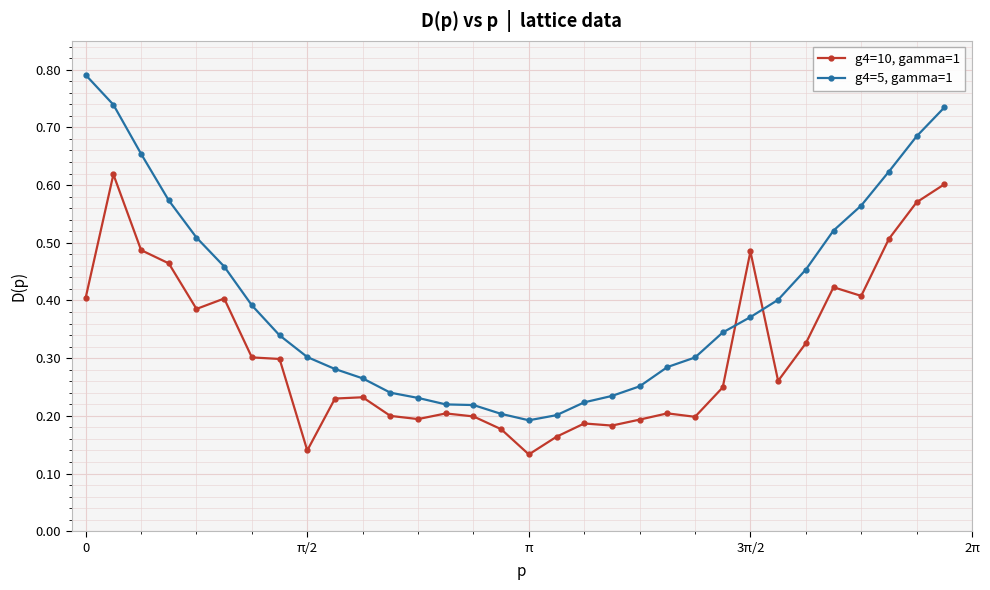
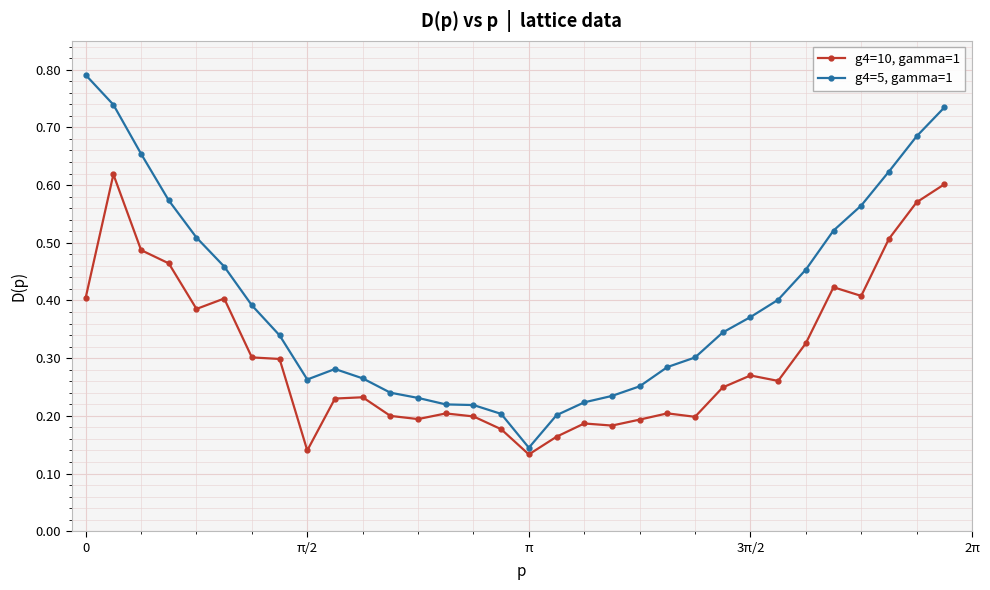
g4=5, gamma=1, π/2: 0.30 -> 0.26
g4=5, gamma=1, π: 0.19 -> 0.14
g4=10, gamma=1, 3π/2: 0.48 -> 0.27
